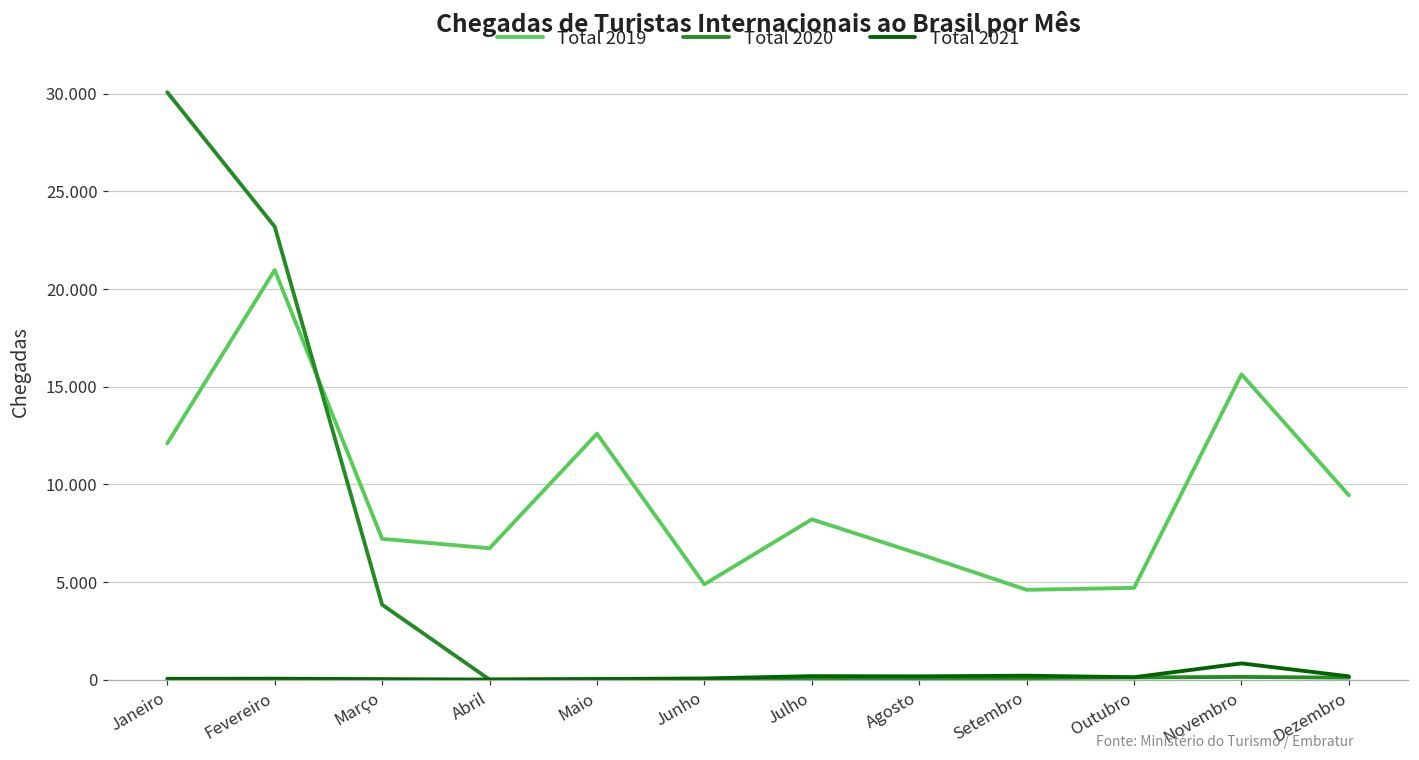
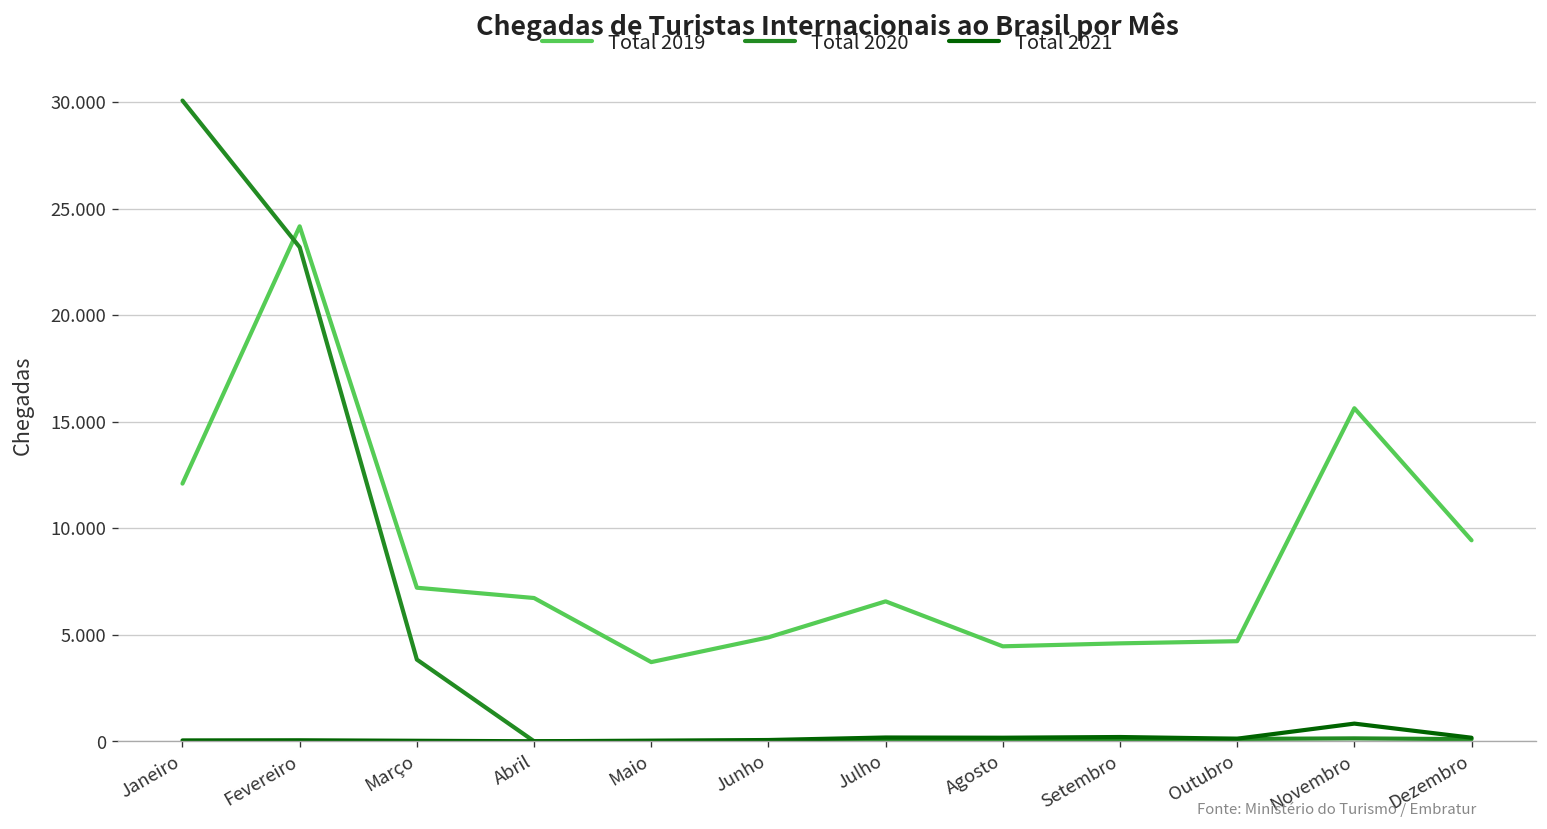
Total 2019, Fevereiro: 21.0 -> 24.2
Total 2019, Maio: 12.6 -> 3.7
Total 2019, Julho: 8.2 -> 6.6
Total 2019, Agosto: 6.4 -> 4.5
